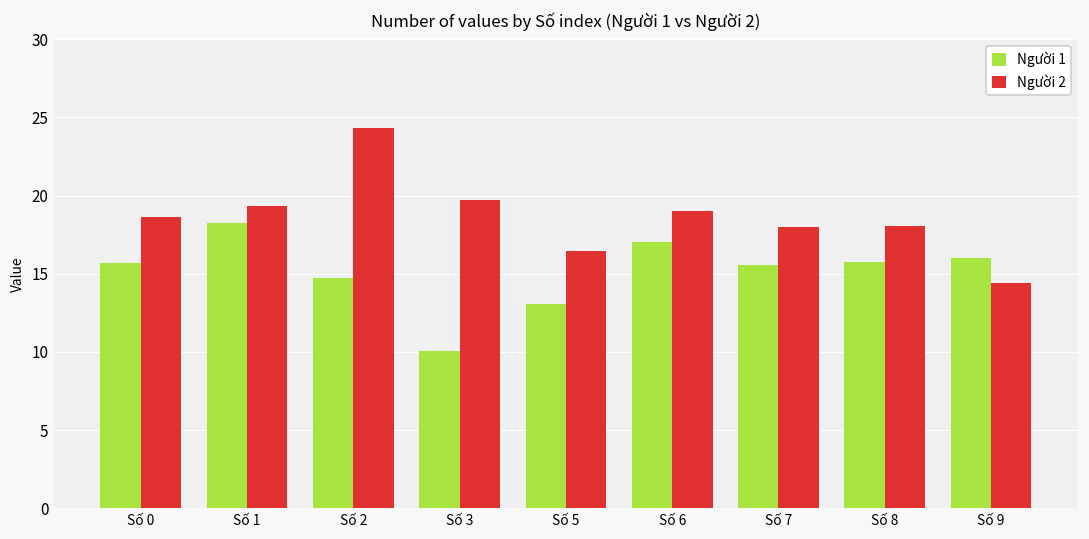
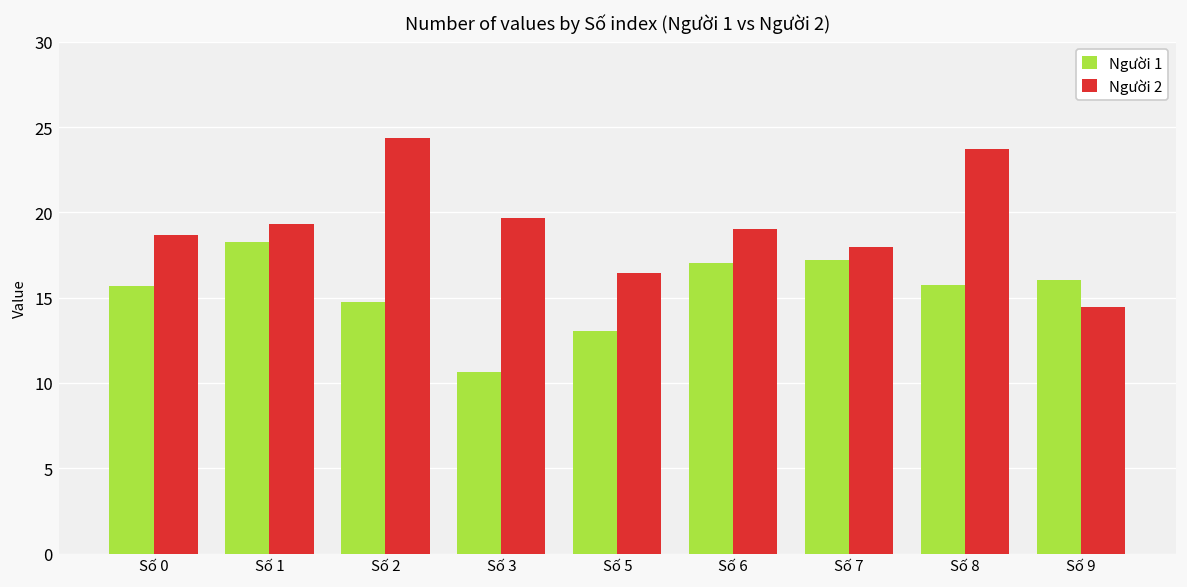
Người 1, Số 3: 10.0 -> 10.7
Người 1, Số 7: 15.6 -> 17.2
Người 2, Số 8: 18.0 -> 23.7
